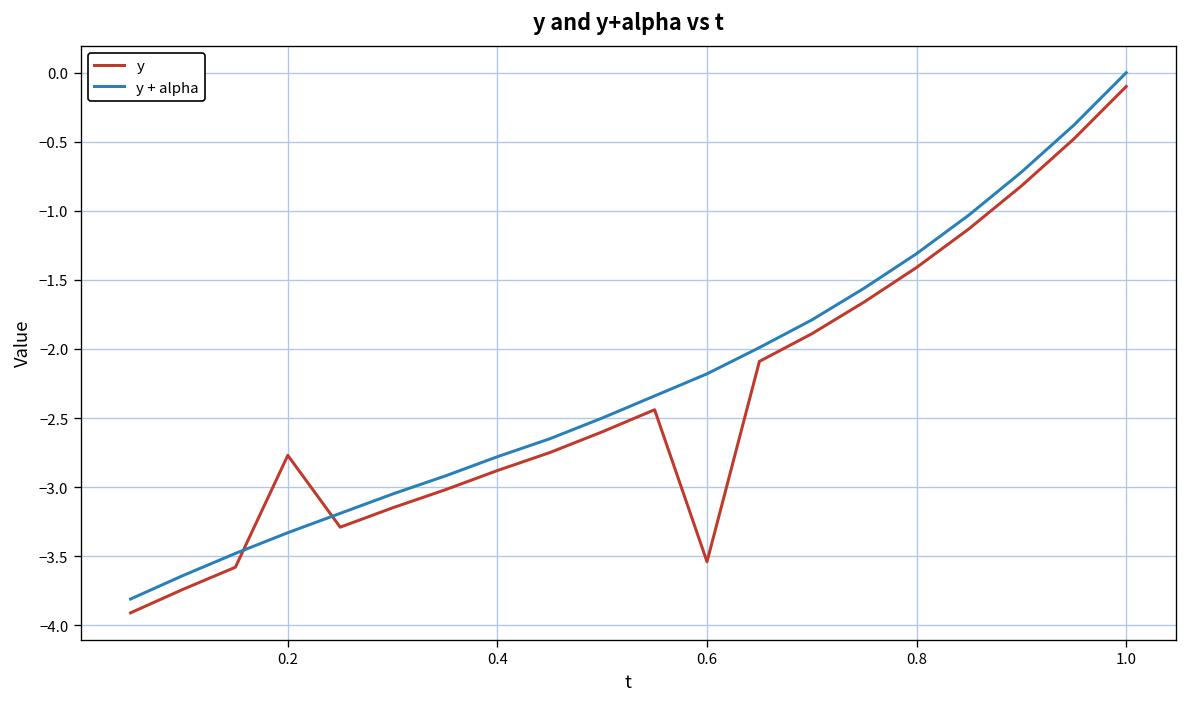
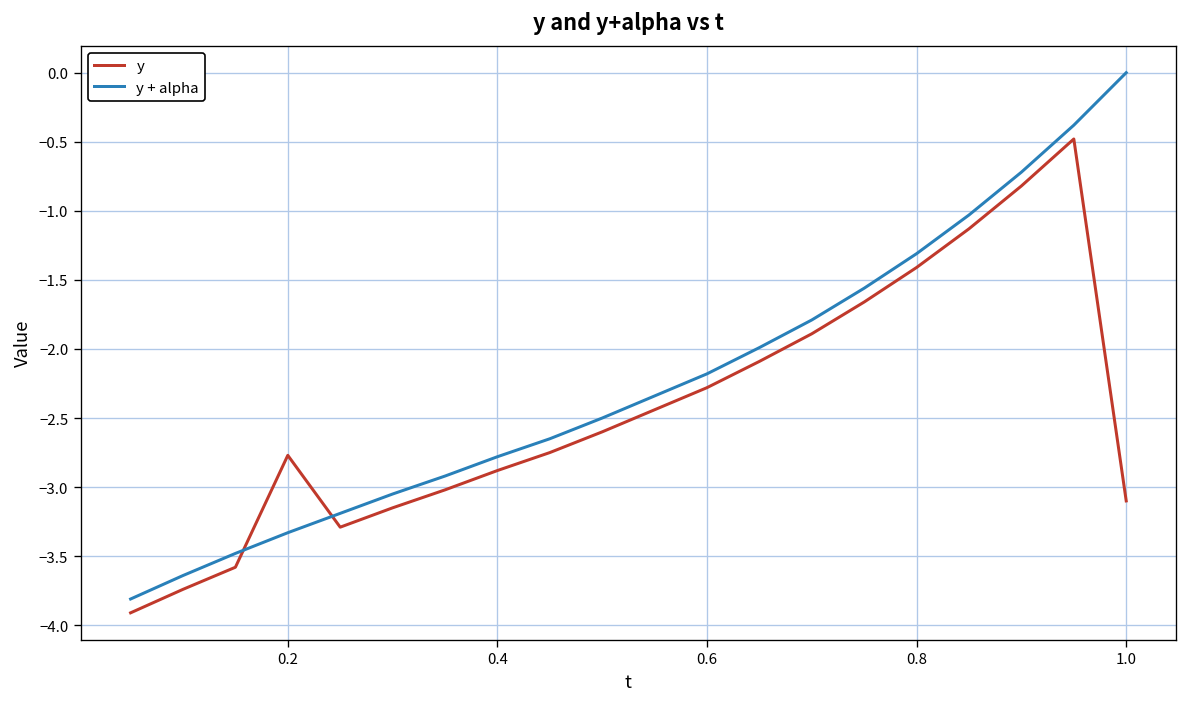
y, 0.6: -3.54 -> -2.28
y, 1.0: -0.1 -> -3.1
